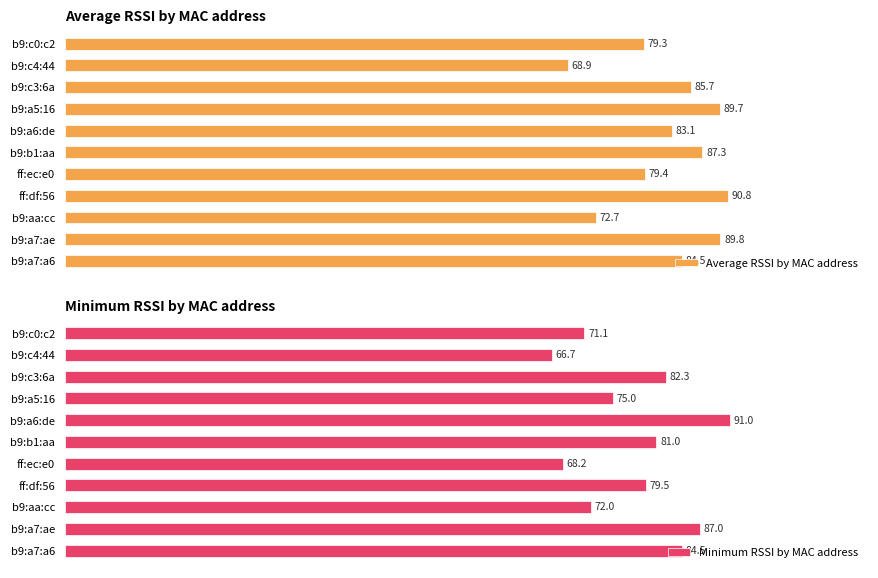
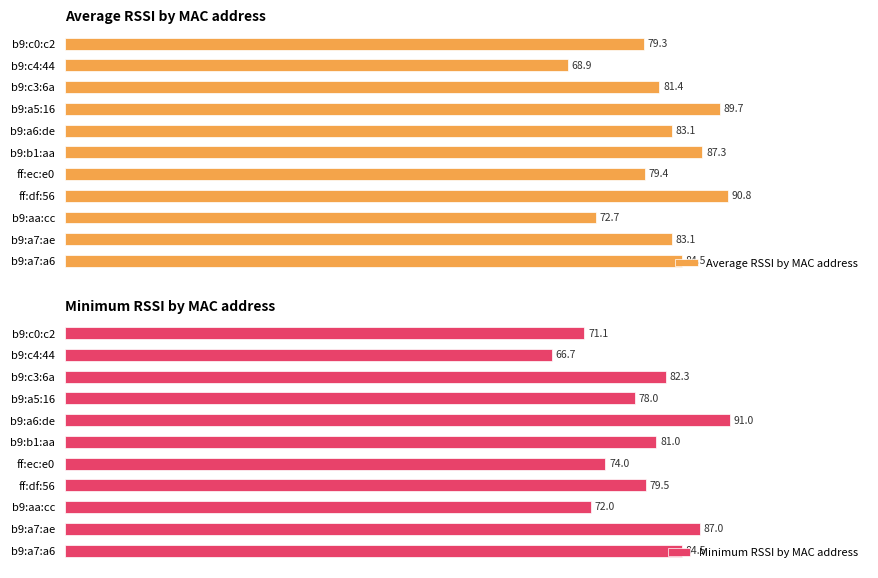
Average RSSI by MAC address, b9:c3:6a: 85.7 -> 81.4
Average RSSI by MAC address, b9:a7:ae: 89.8 -> 83.1
Minimum RSSI by MAC address, b9:a5:16: 75.0 -> 78.0
Minimum RSSI by MAC address, ff:ec:e0: 68.2 -> 74.0
